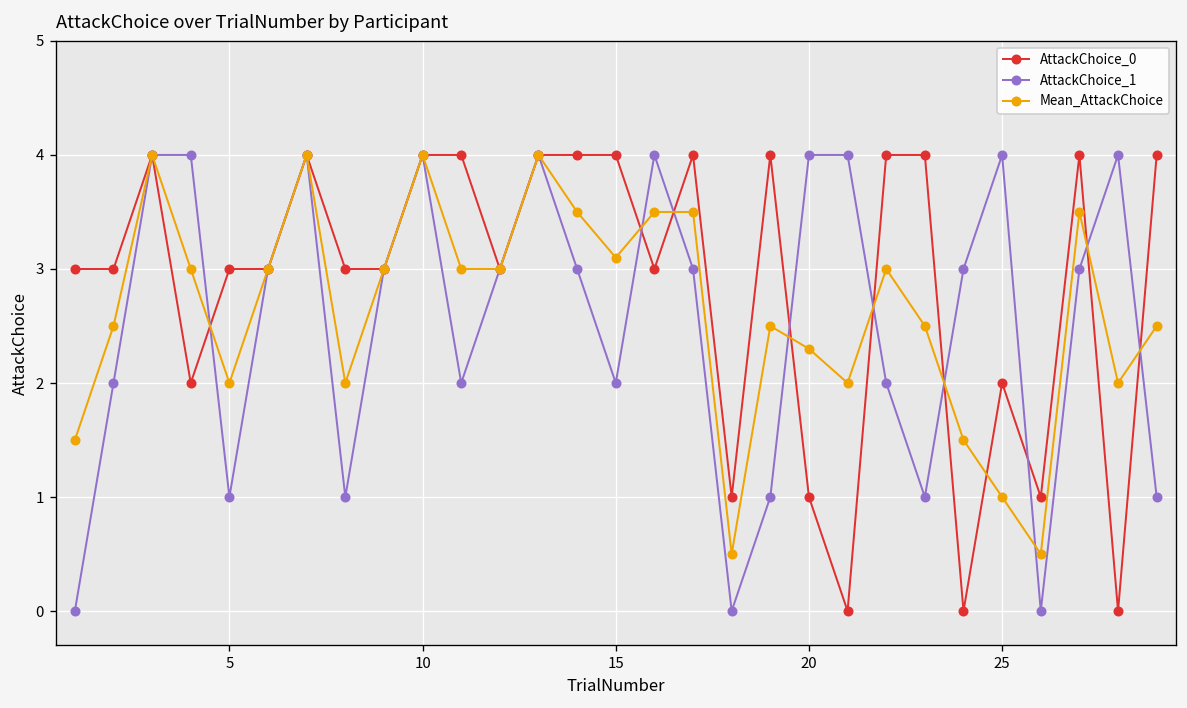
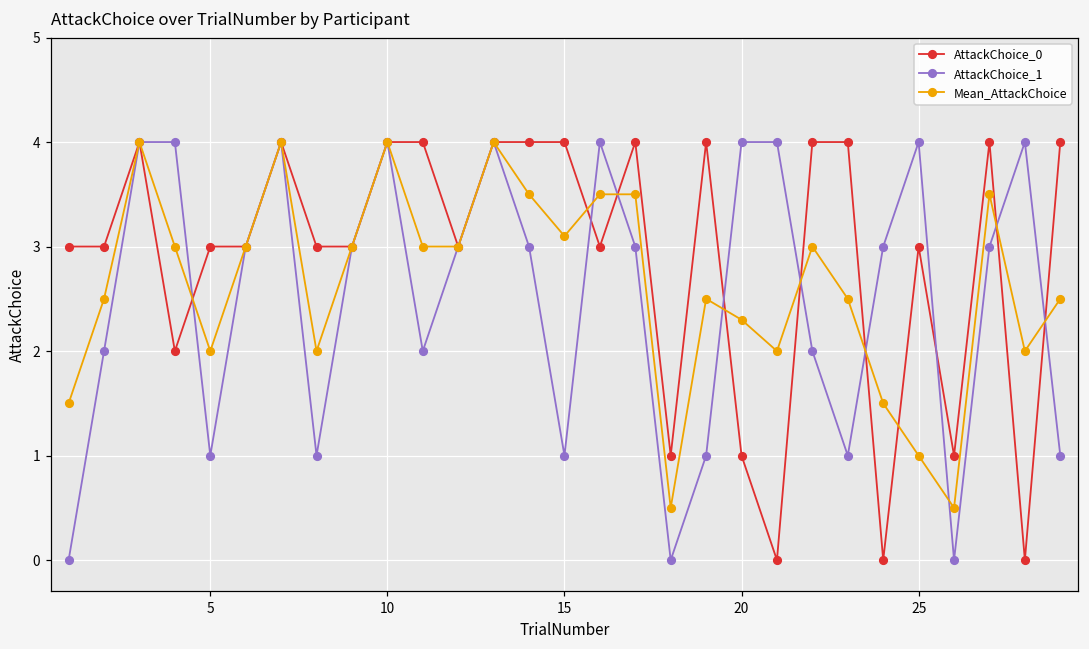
AttackChoice_1, 15: 2 -> 1
AttackChoice_0, 25: 2 -> 3
